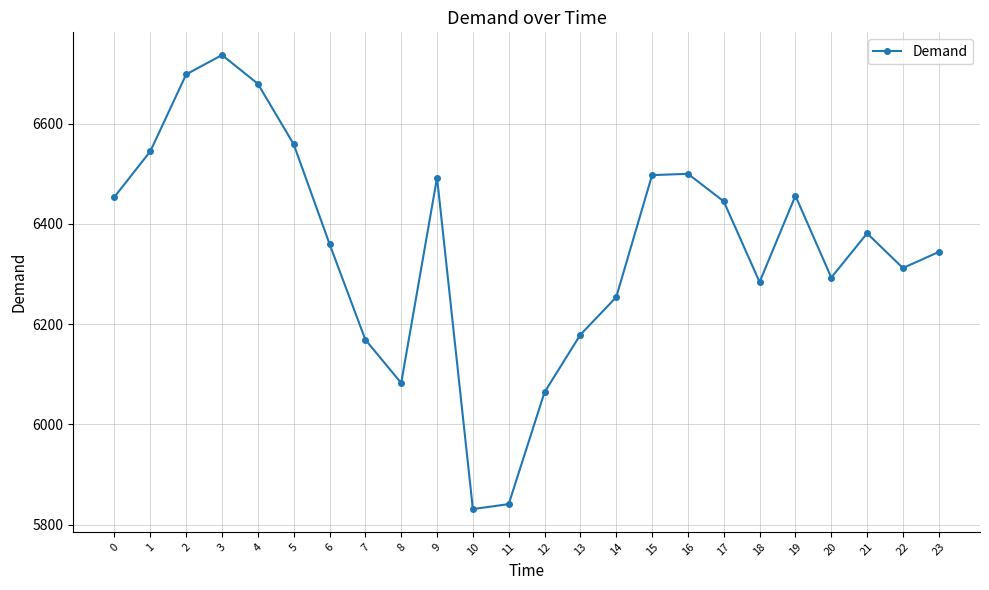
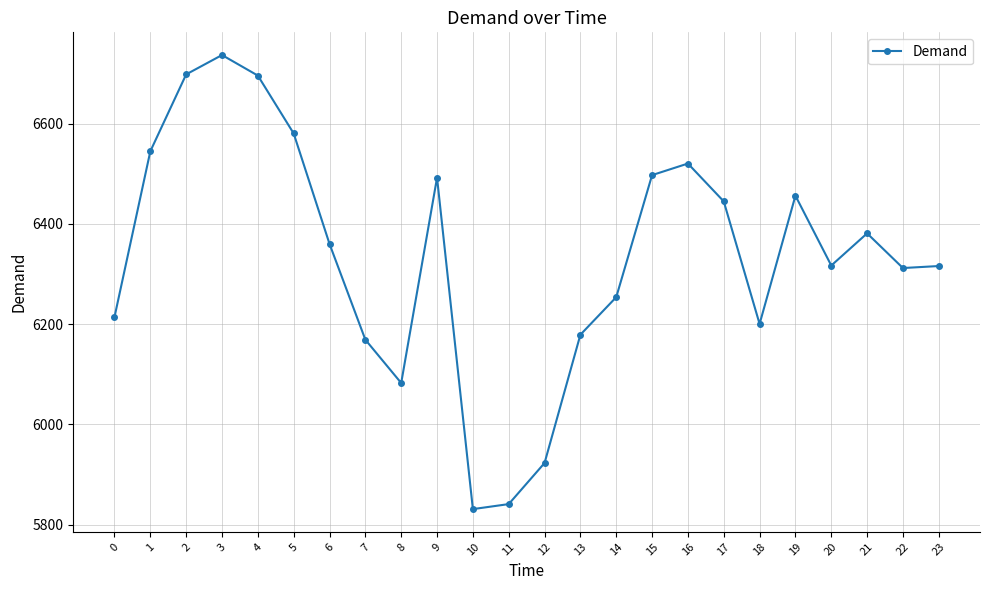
0: 6450 -> 6210
4: 6680 -> 6700
5: 6560 -> 6580
12: 6060 -> 5920
16: 6500 -> 6520
18: 6280 -> 6200
20: 6290 -> 6320
23: 6340 -> 6320
